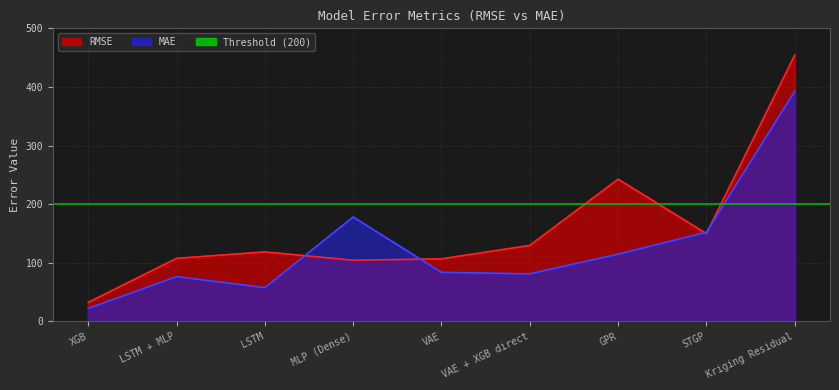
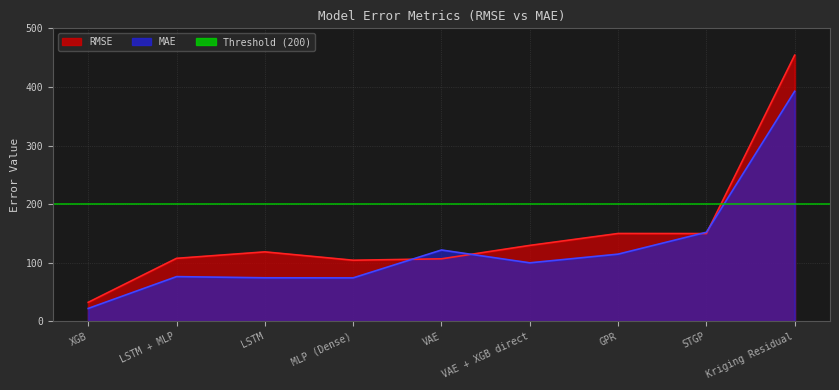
MAE, LSTM: 60 -> 70
MAE, MLP (Dense): 180 -> 70
MAE, VAE: 80 -> 120
MAE, VAE + XGB direct: 80 -> 100
RMSE, GPR: 240 -> 150
